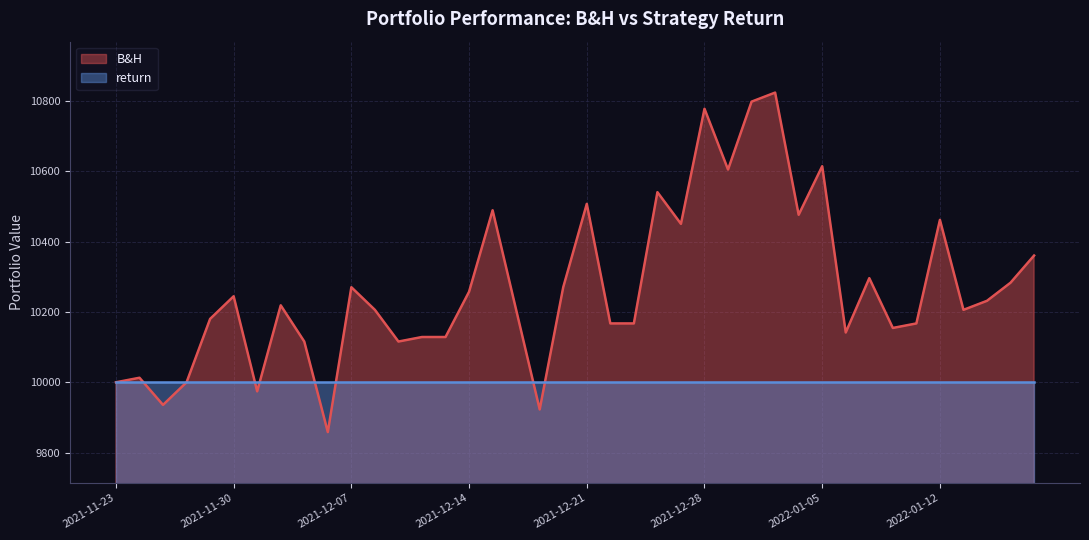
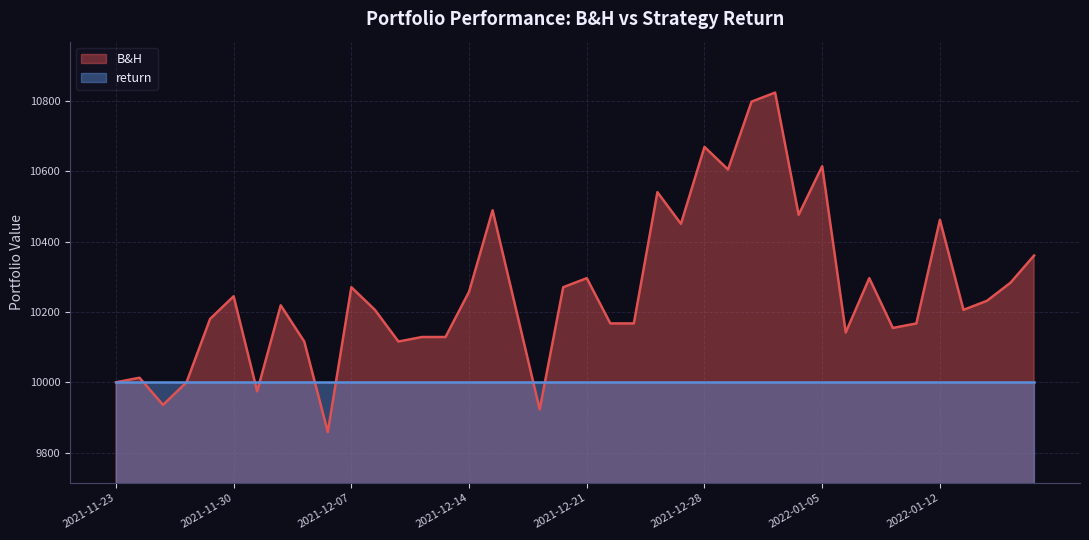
B&H, 2021-12-21: 10510 -> 10300
B&H, 2021-12-28: 10780 -> 10670
